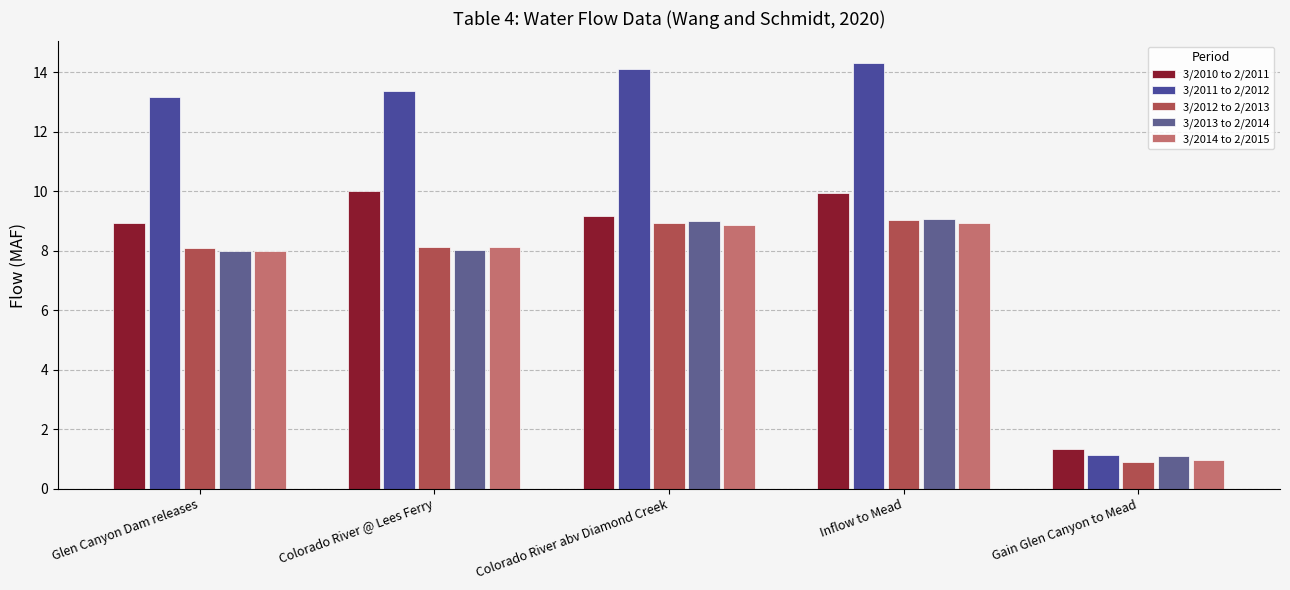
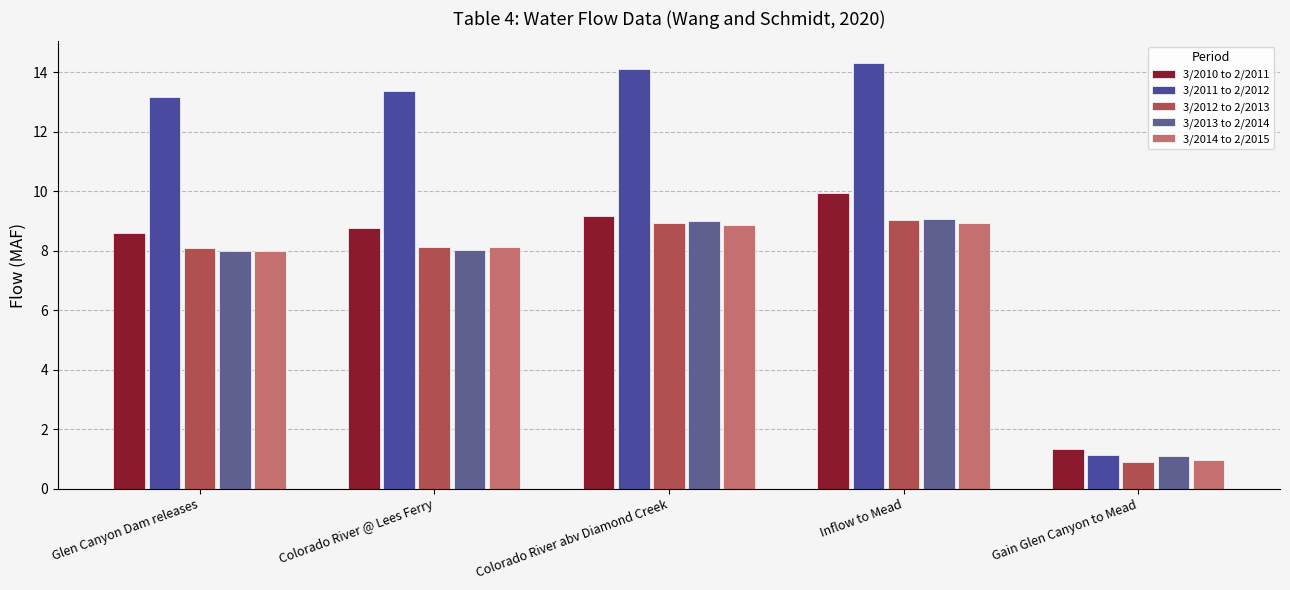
3/2010 to 2/2011, Glen Canyon Dam releases: 8.9 -> 8.6
3/2010 to 2/2011, Colorado River @ Lees Ferry: 10.0 -> 8.8
